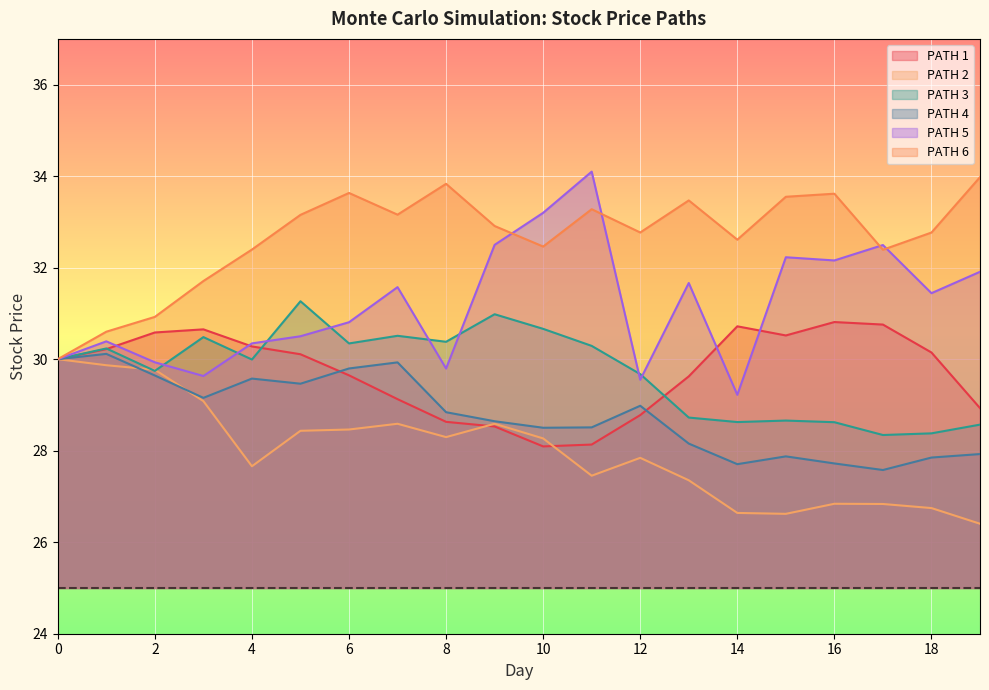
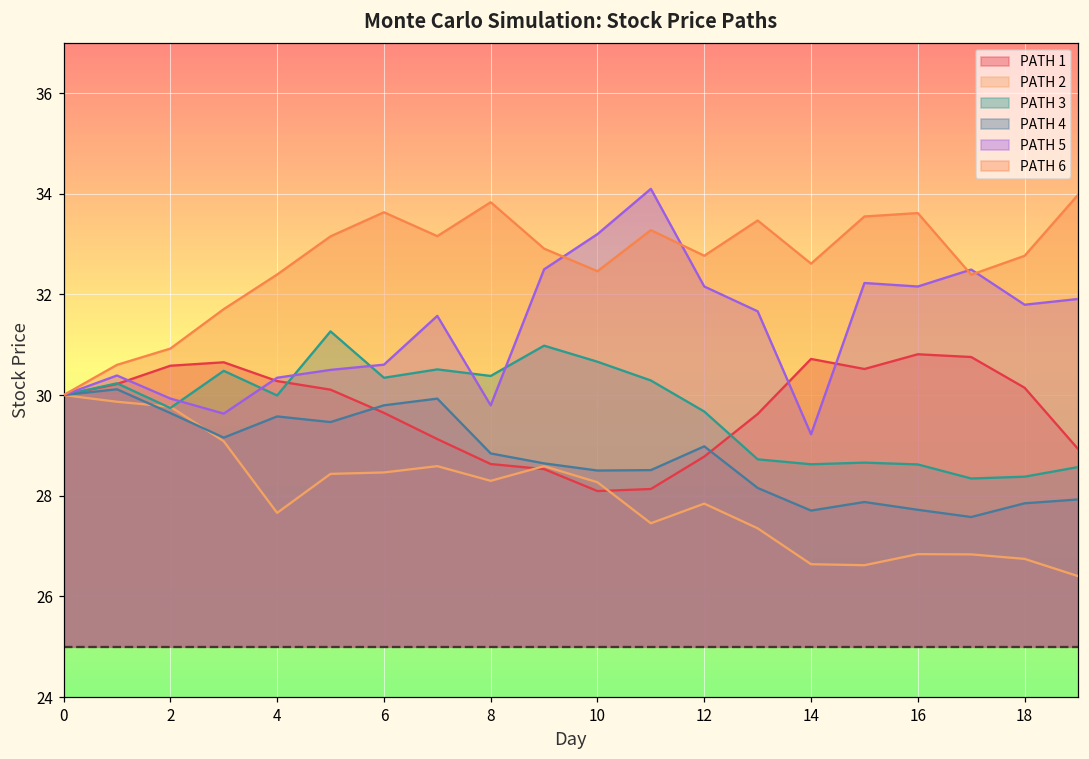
PATH 5, 6: 30.8 -> 30.6
PATH 5, 12: 29.5 -> 32.2
PATH 5, 18: 31.4 -> 31.8
